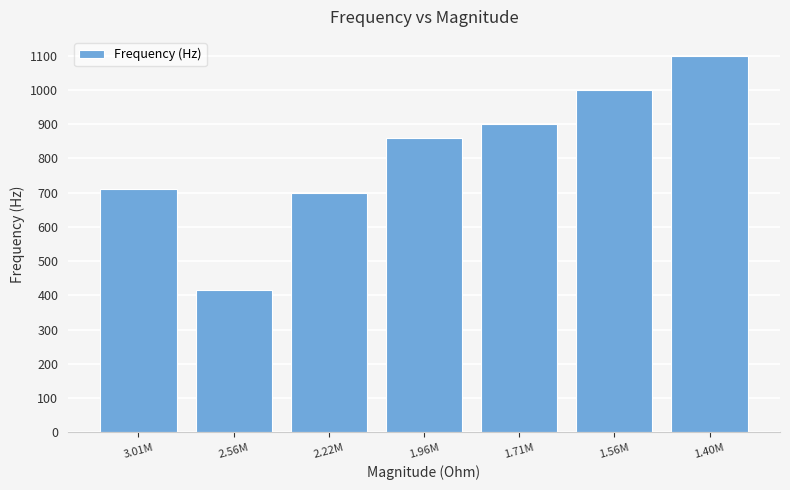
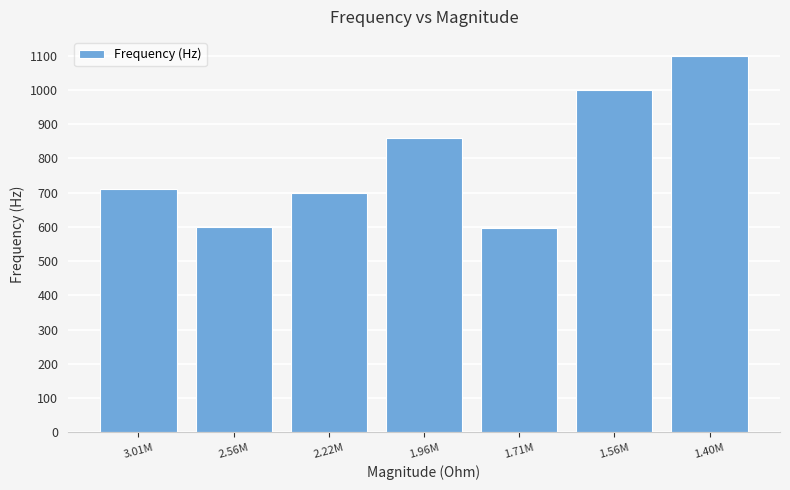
2.56M: 420 -> 600
1.71M: 900 -> 600
